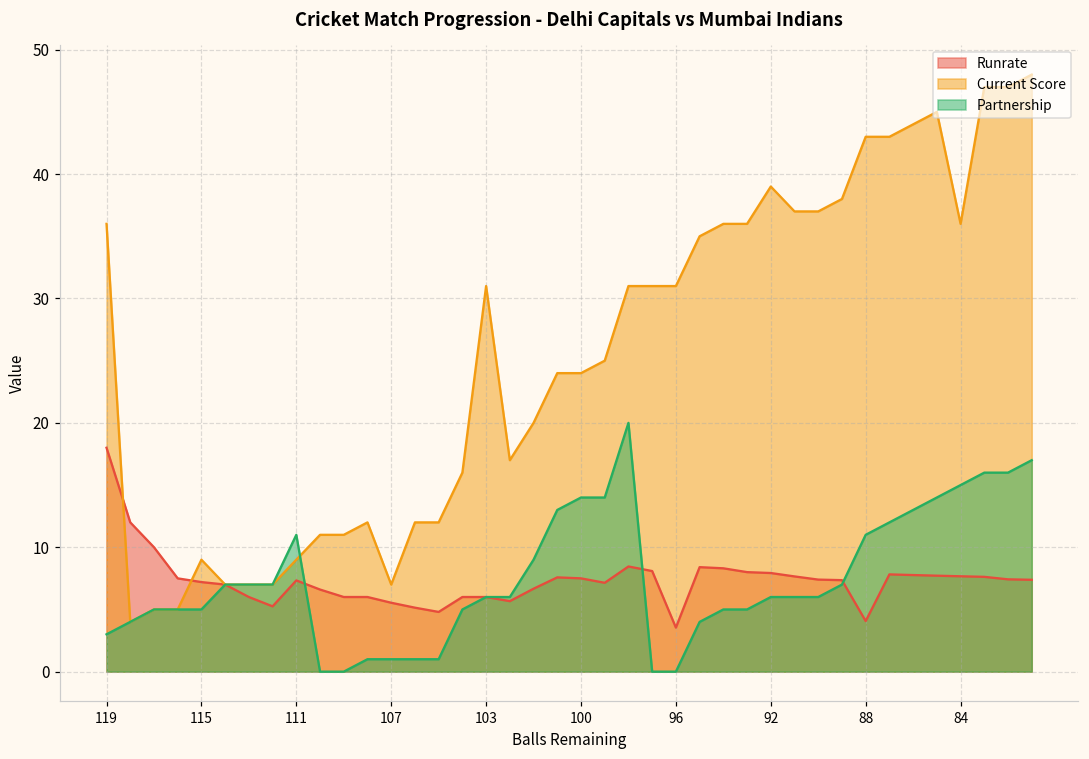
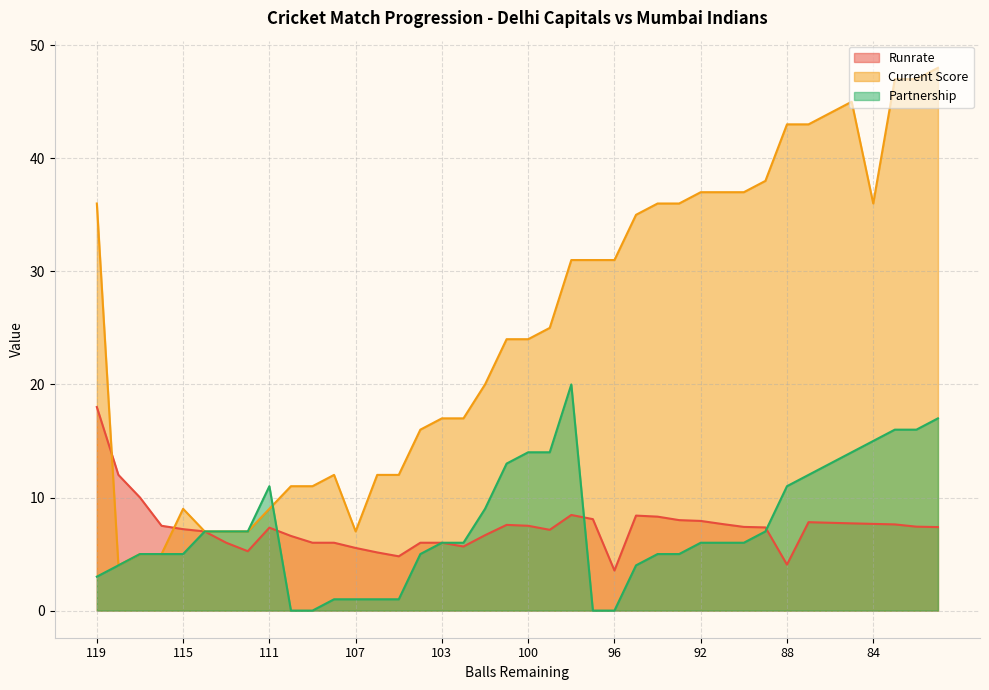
Current Score, 103: 31 -> 17
Current Score, 92: 39 -> 37
